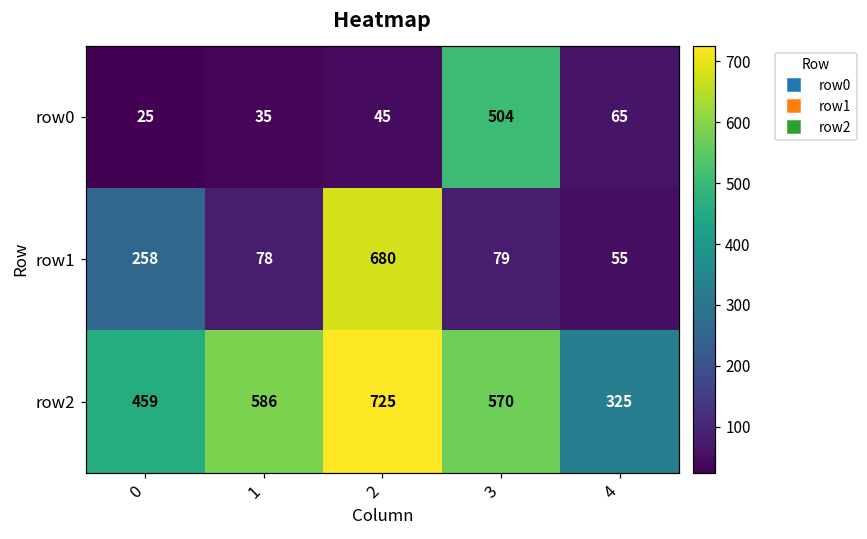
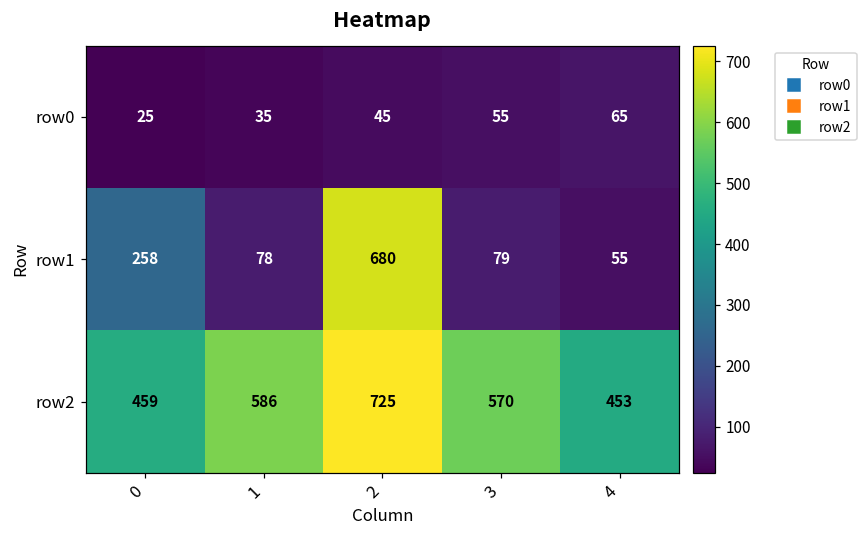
row0, 3: 504 -> 55
row2, 4: 325 -> 453
